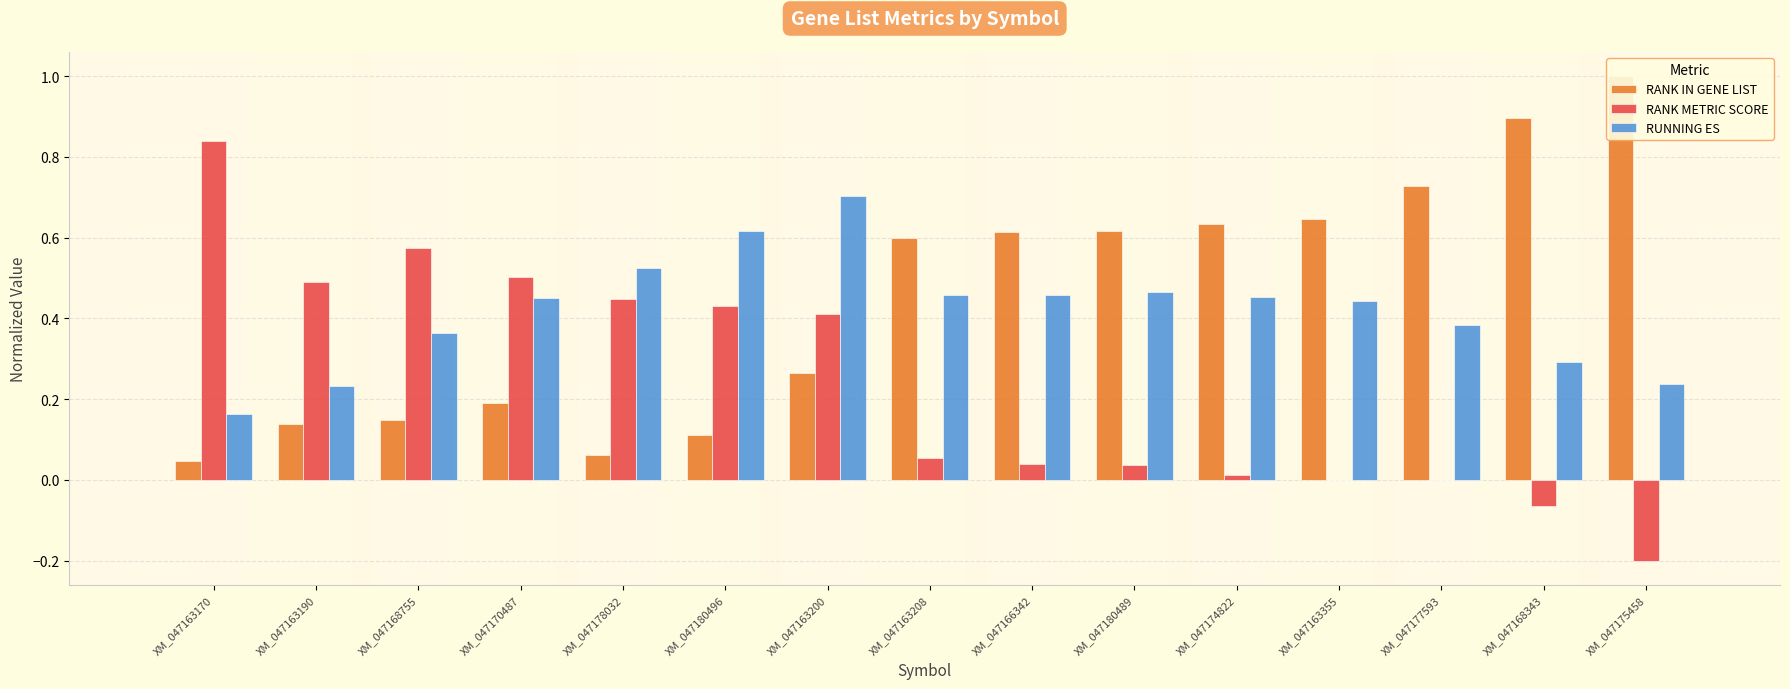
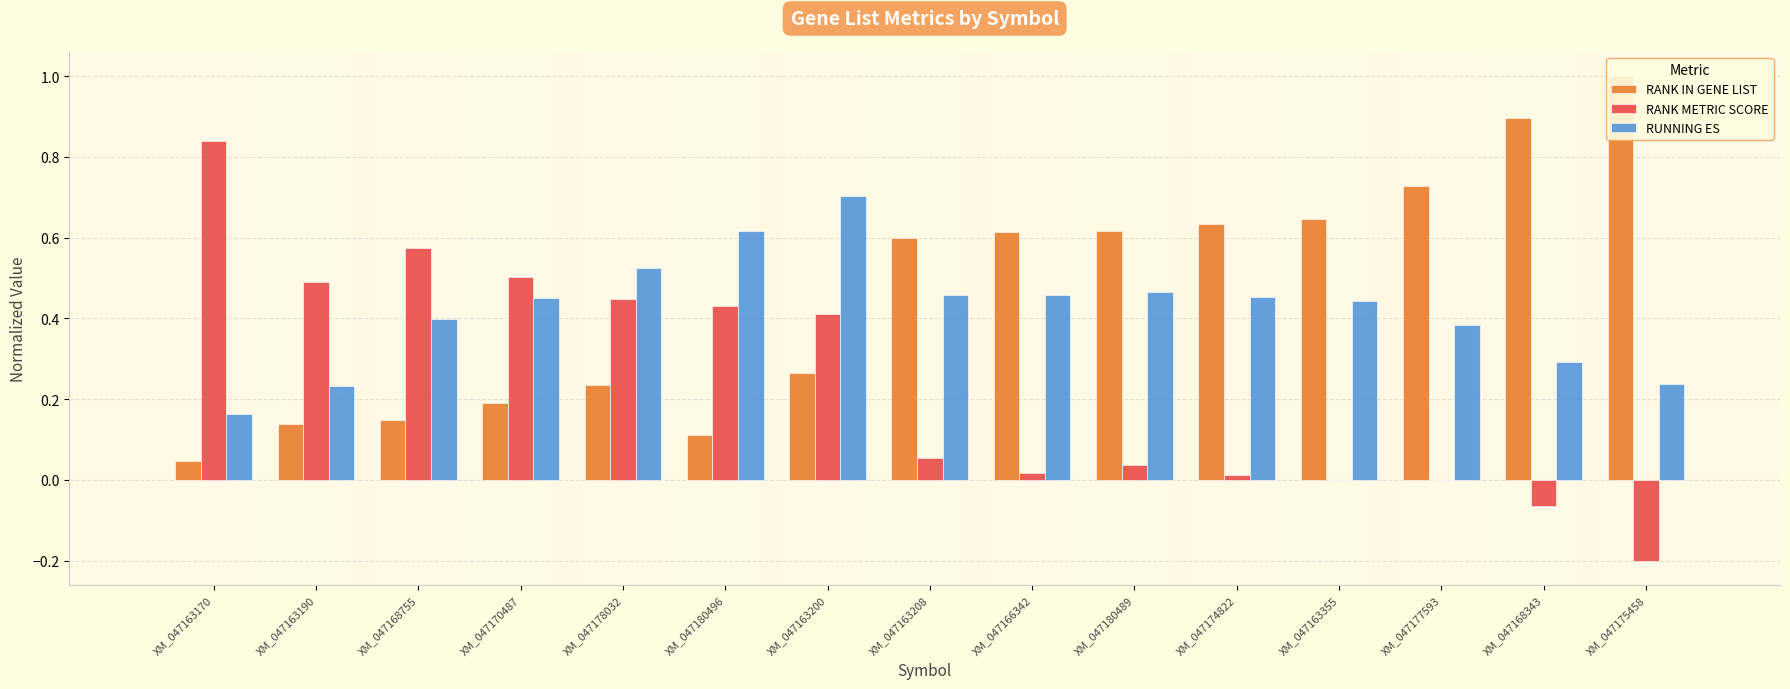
RUNNING ES, XM_047168755: 0.36 -> 0.40
RANK IN GENE LIST, XM_047178032: 0.06 -> 0.23
RANK METRIC SCORE, XM_047166342: 0.04 -> 0.02
